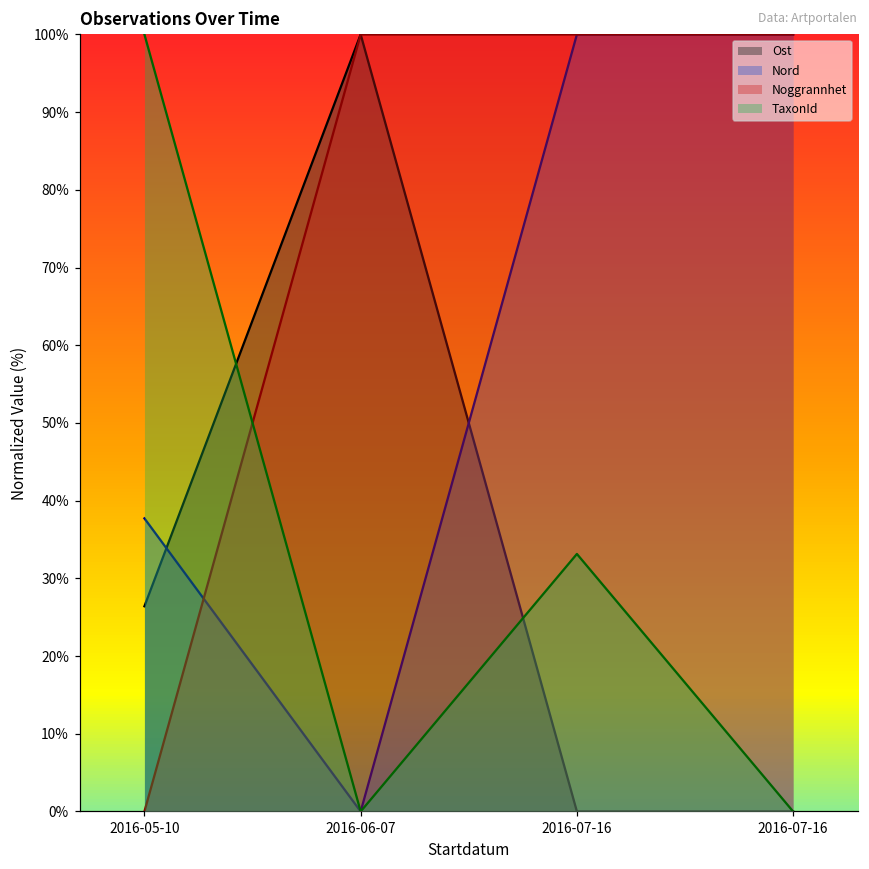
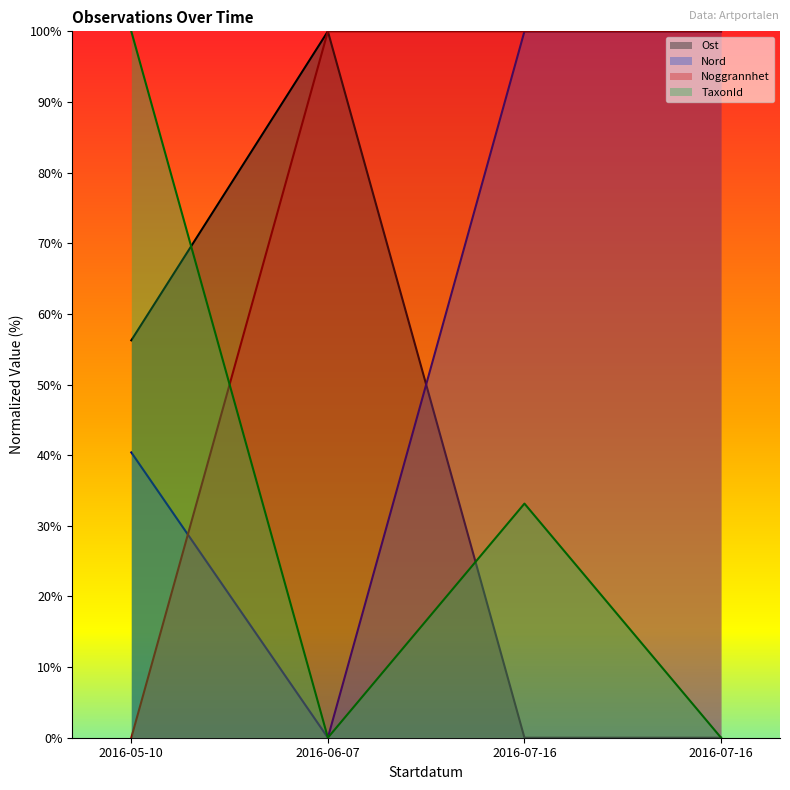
Ost, 2016-05-10: 26% -> 56%
Nord, 2016-05-10: 38% -> 40%
